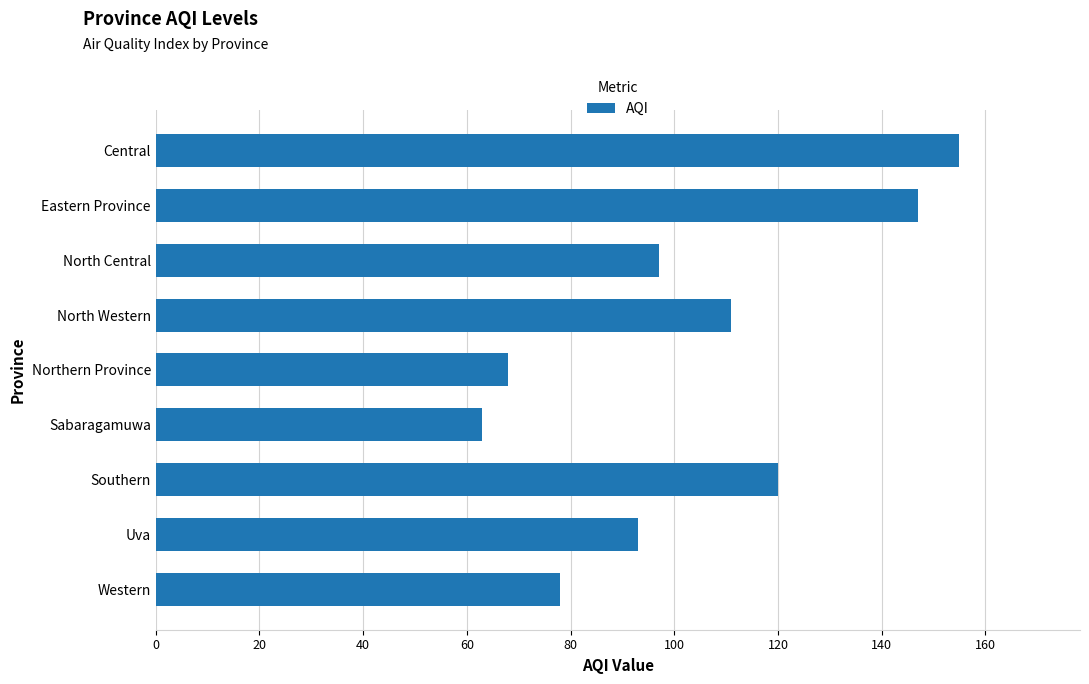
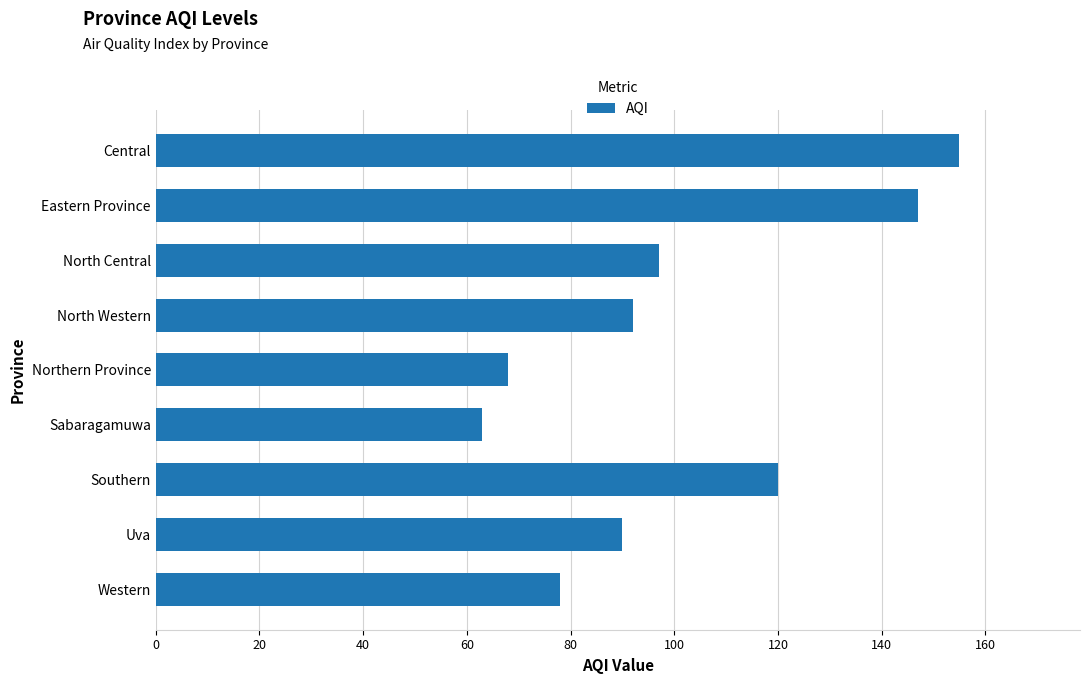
North Western: 111 -> 92
Uva: 93 -> 90
